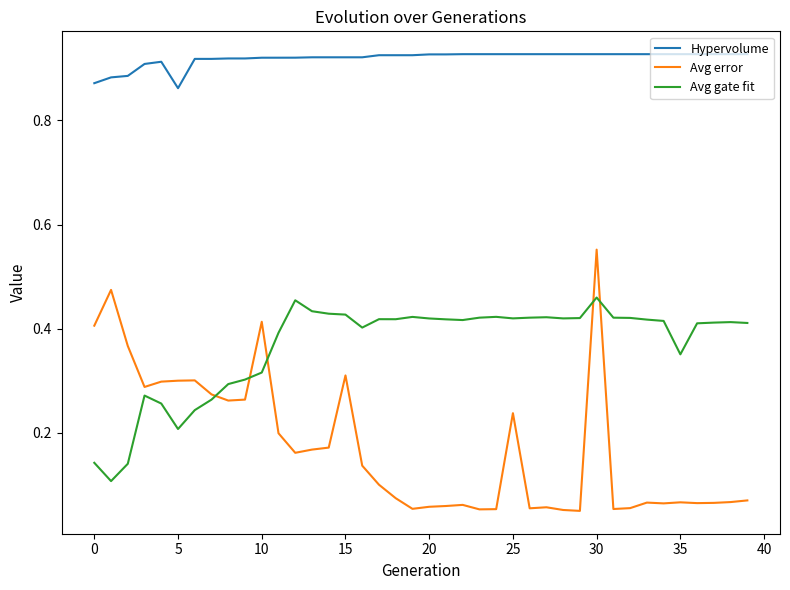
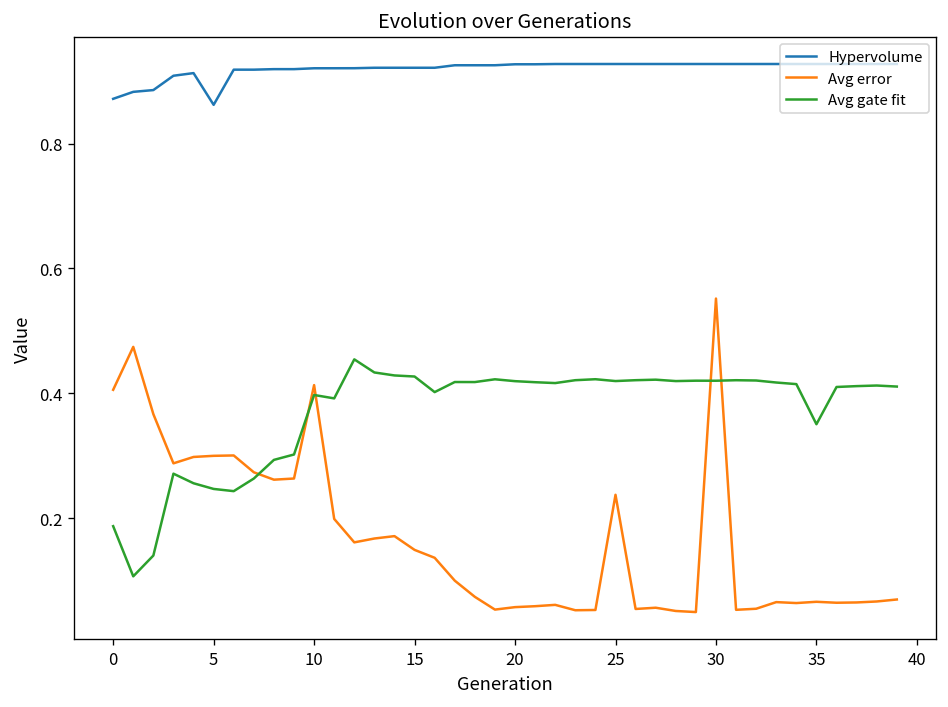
Avg gate fit, 0: 0.14 -> 0.19
Avg gate fit, 5: 0.21 -> 0.25
Avg gate fit, 10: 0.32 -> 0.40
Avg error, 15: 0.31 -> 0.15
Avg gate fit, 30: 0.46 -> 0.42
